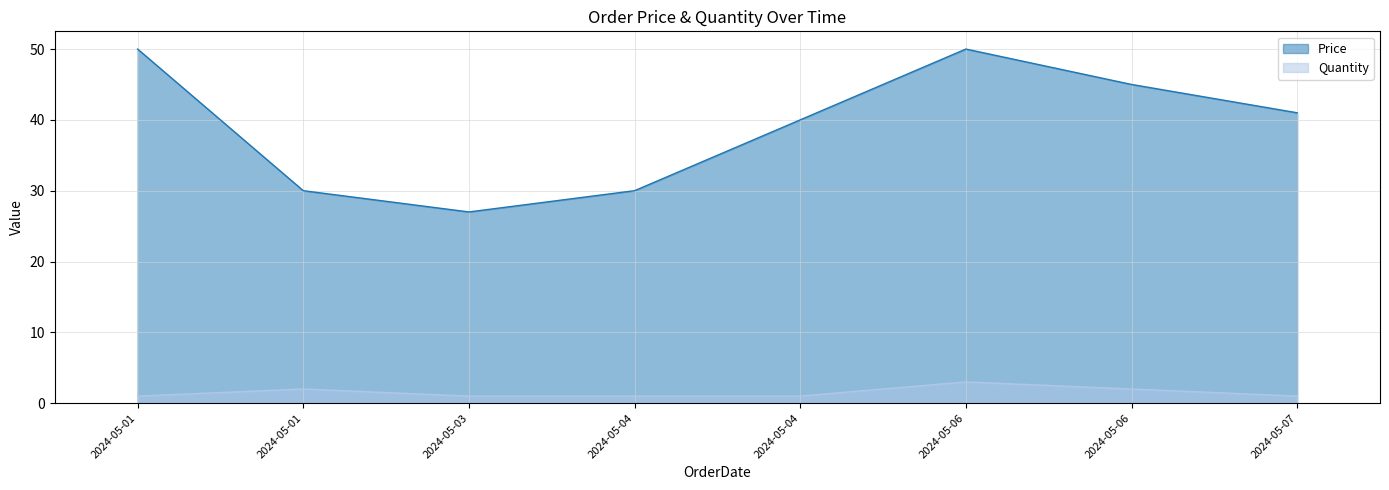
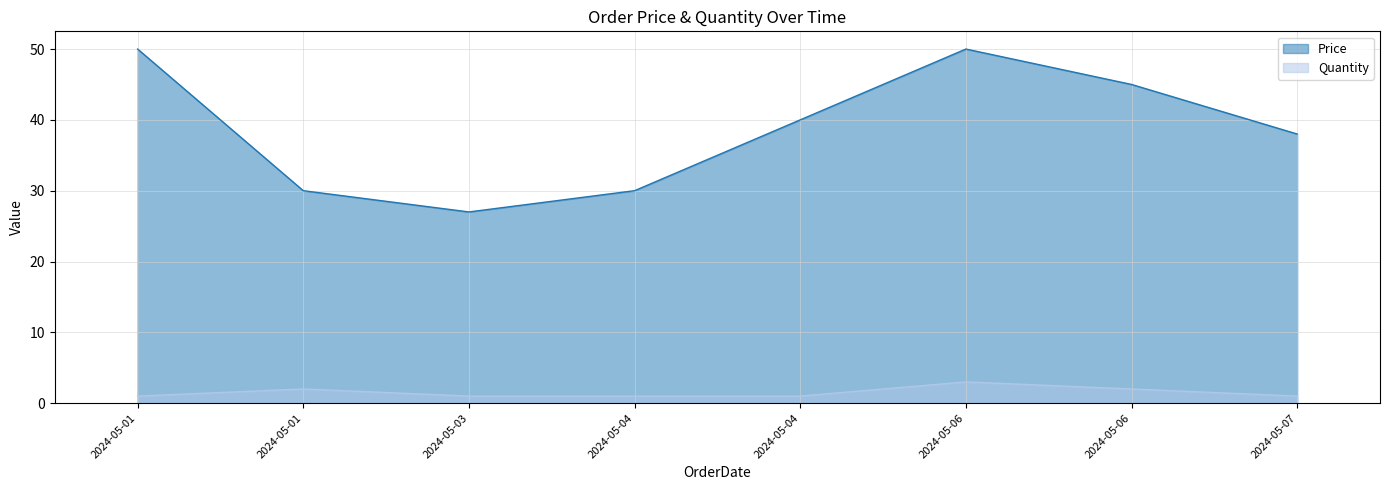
Price, 2024-05-07: 41 -> 38
